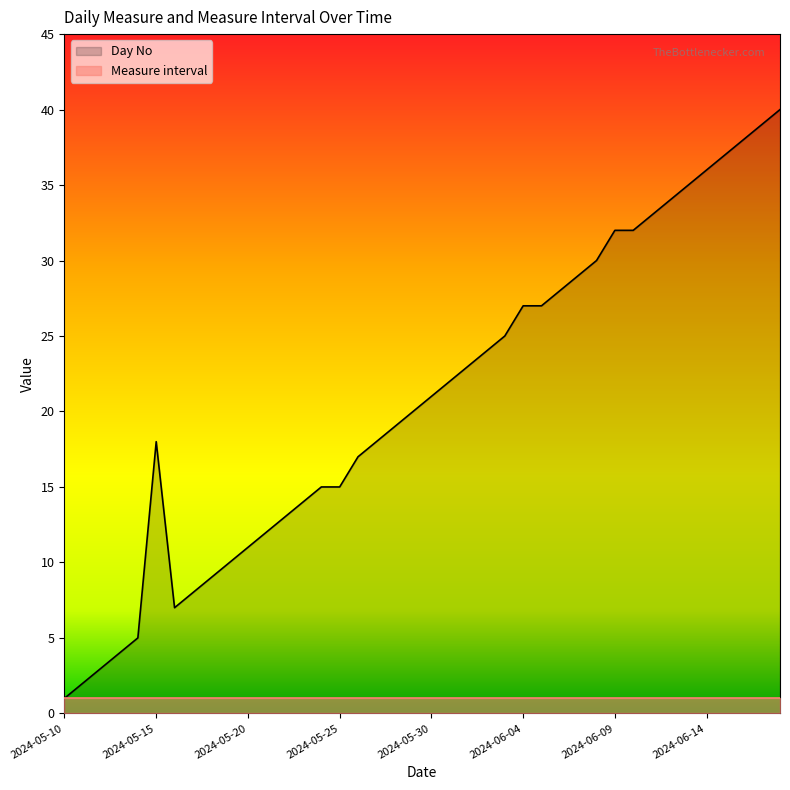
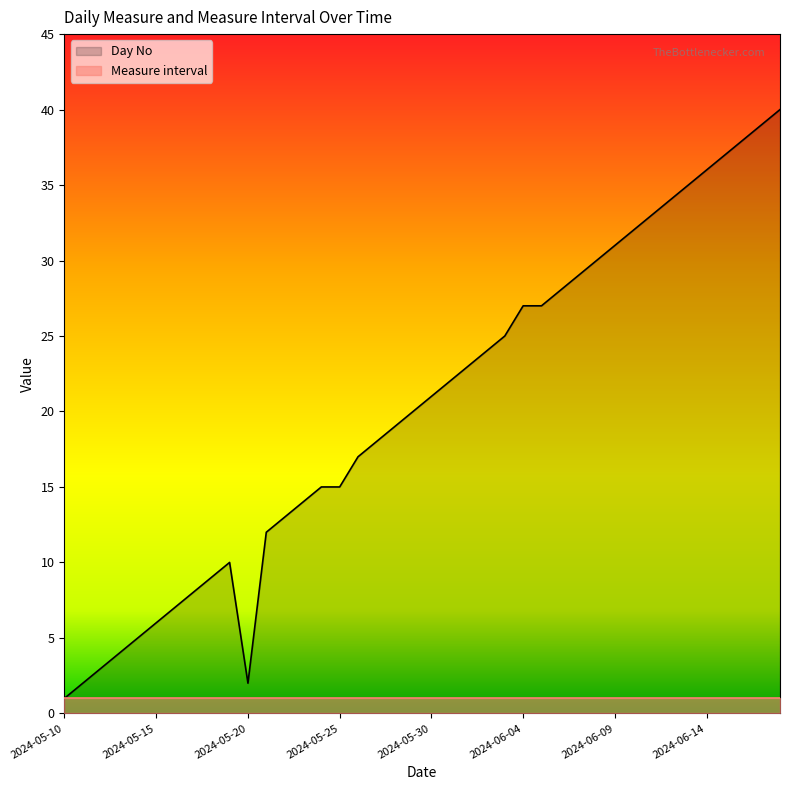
Day No, 2024-05-15: 18 -> 6
Day No, 2024-05-20: 11 -> 2
Day No, 2024-06-09: 32 -> 31
